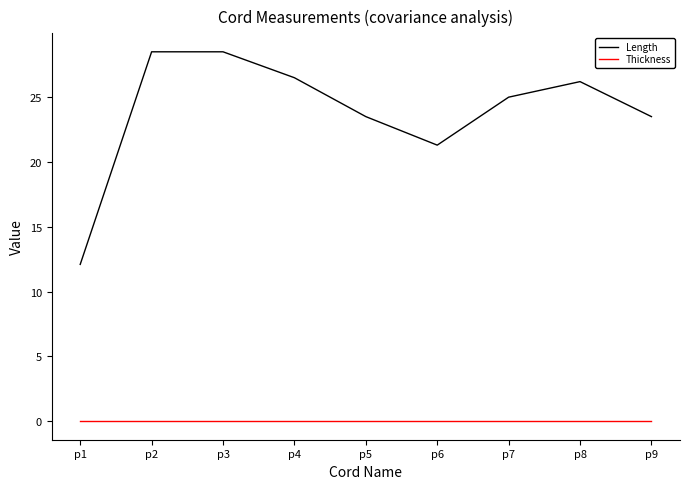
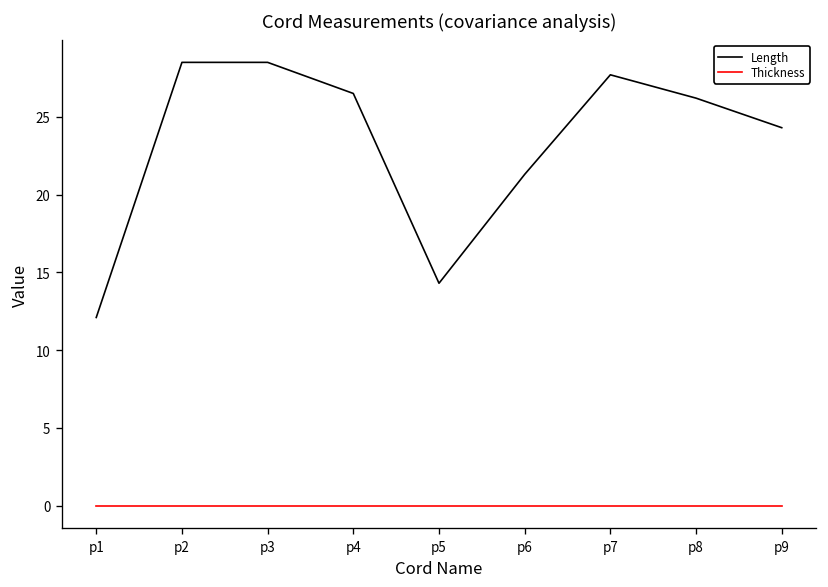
Length, p5: 23.5 -> 14.3
Length, p7: 25.0 -> 27.7
Length, p9: 23.5 -> 24.3
